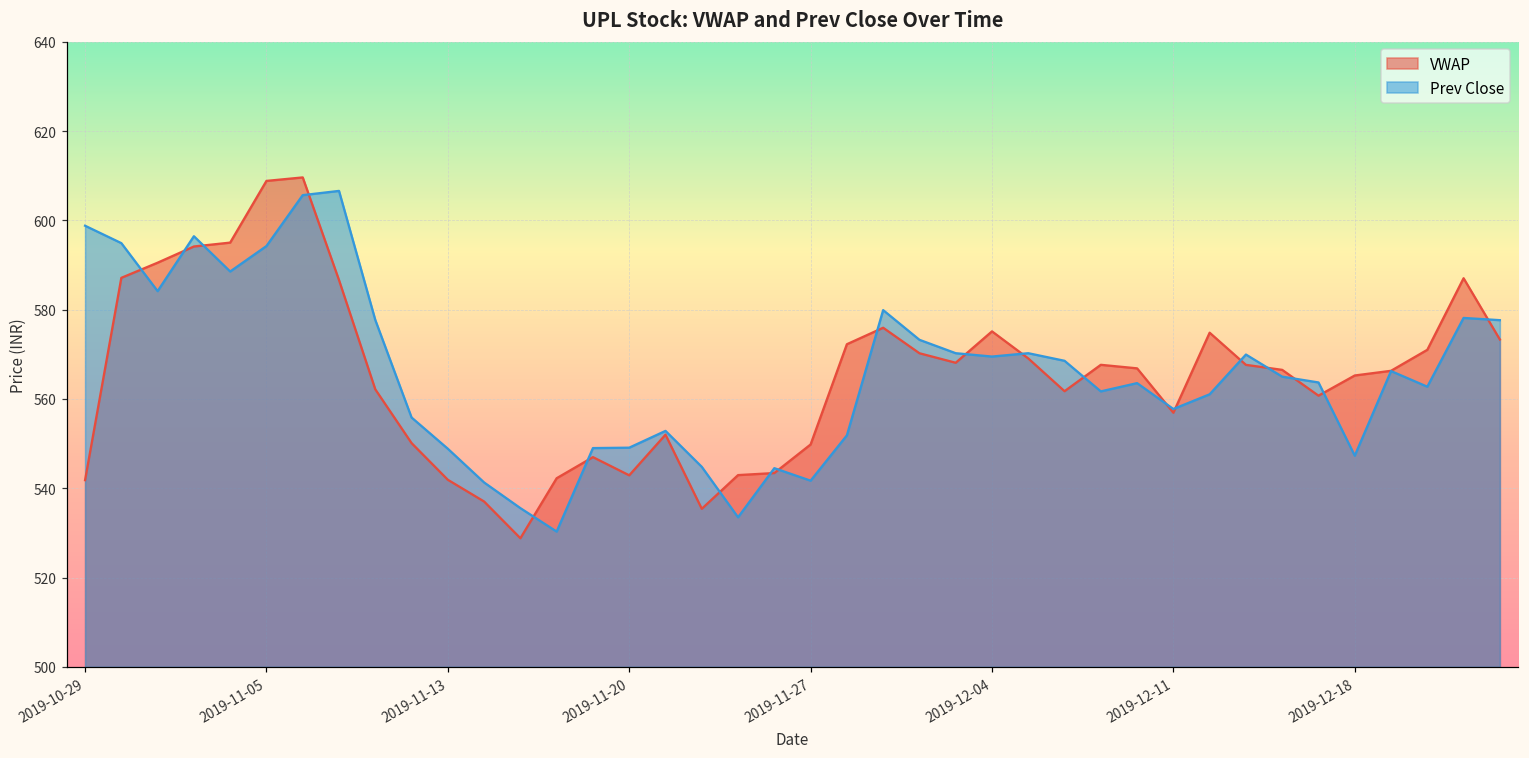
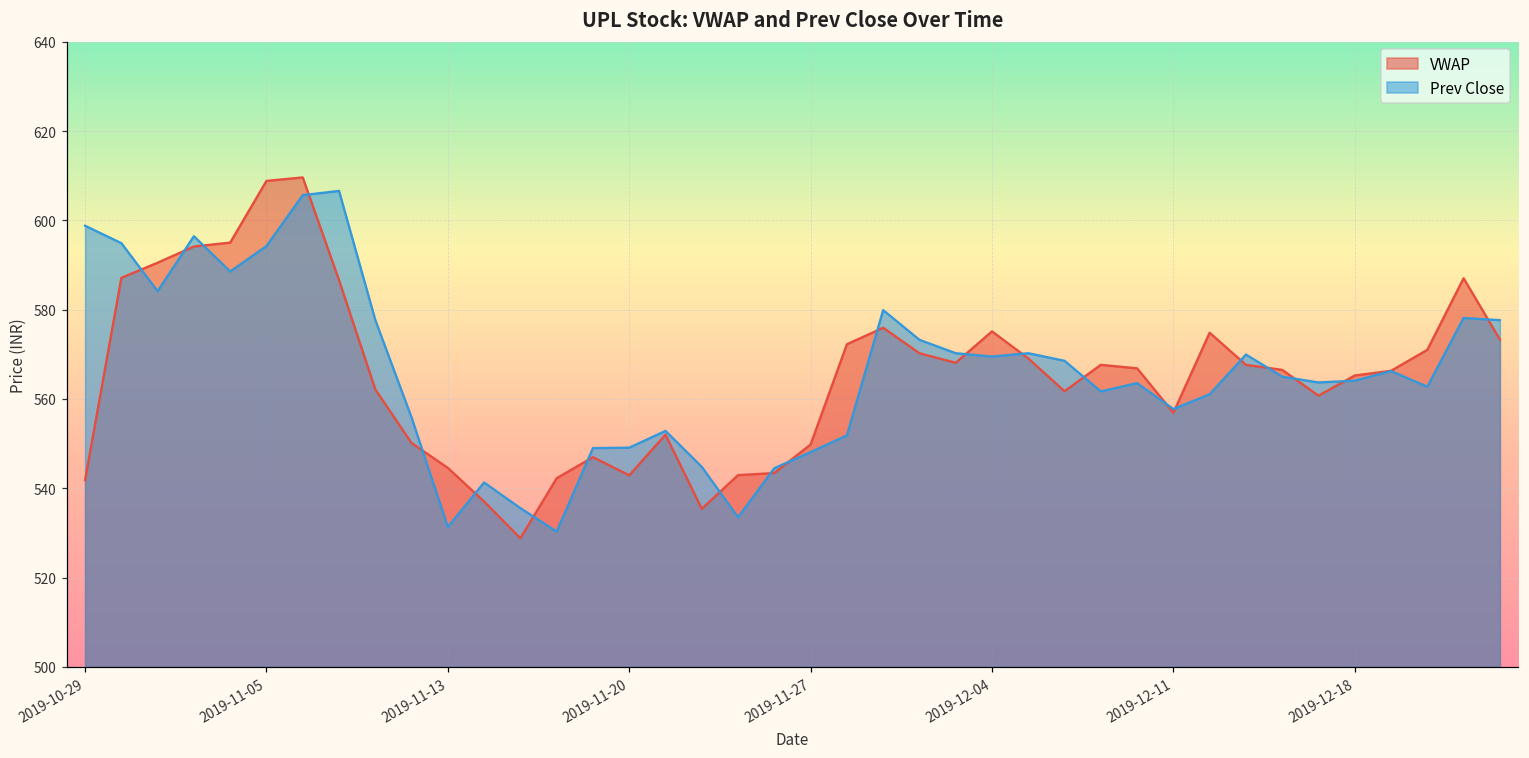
VWAP, 2019-11-13: 542 -> 545
Prev Close, 2019-11-13: 549 -> 531
Prev Close, 2019-11-27: 542 -> 548
Prev Close, 2019-12-18: 547 -> 564
